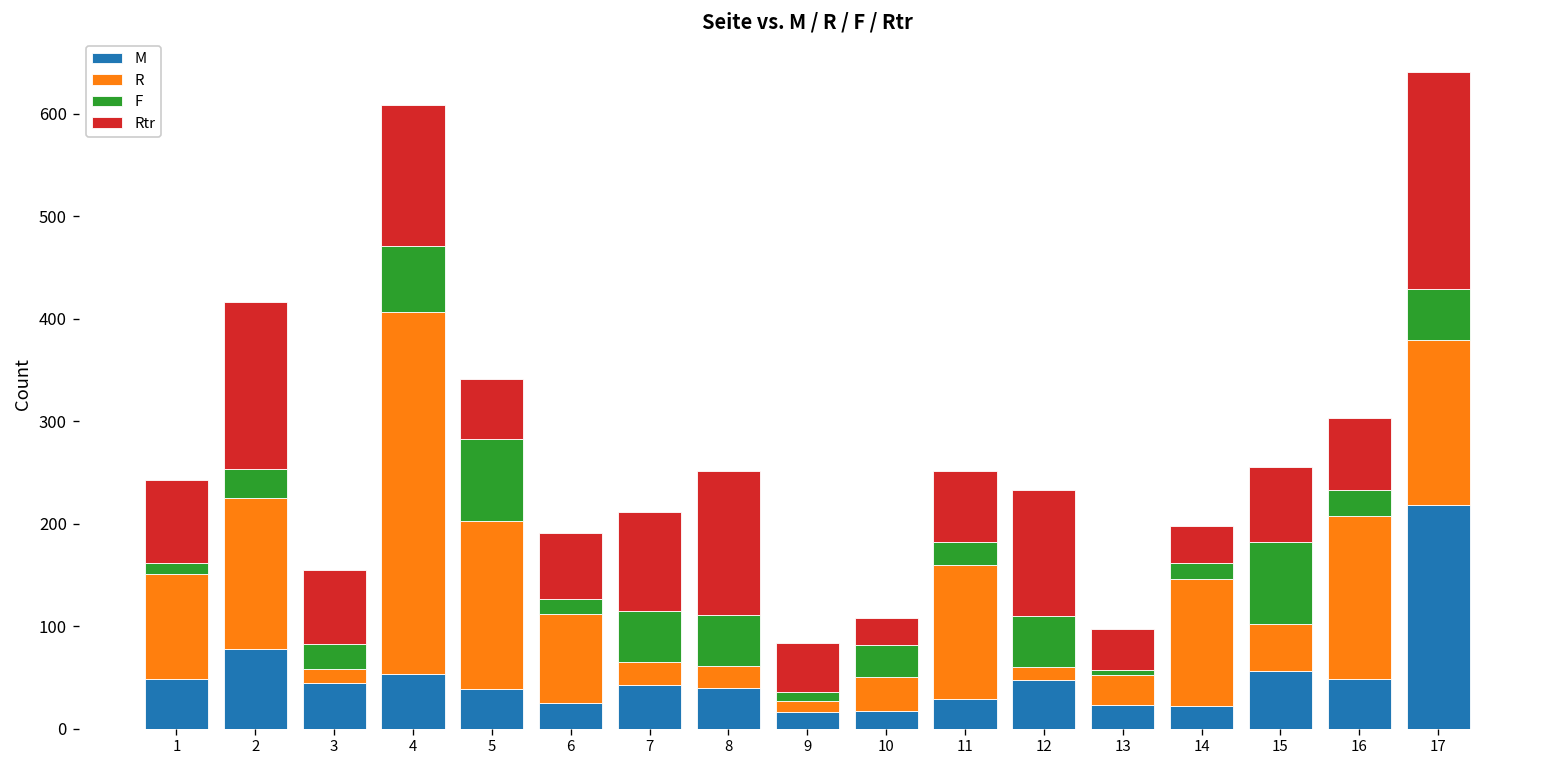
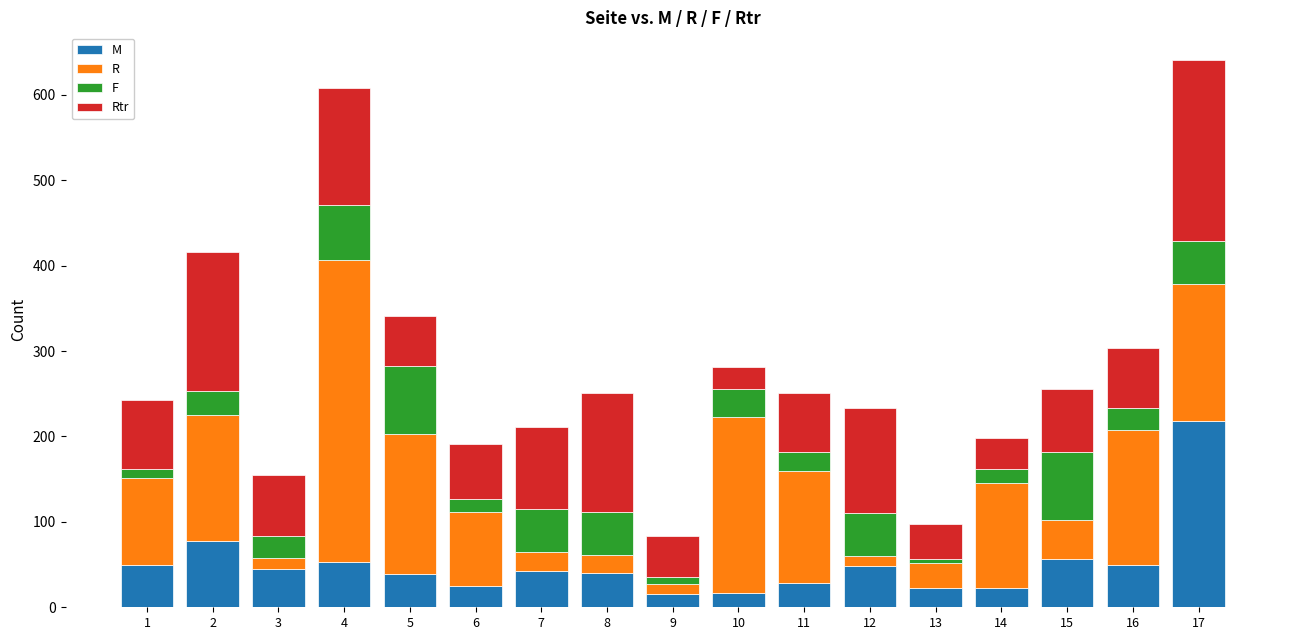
R, 10: 30 -> 210
